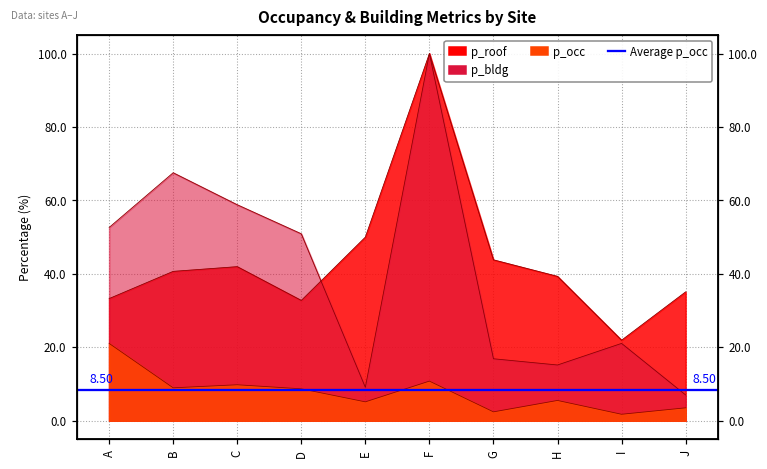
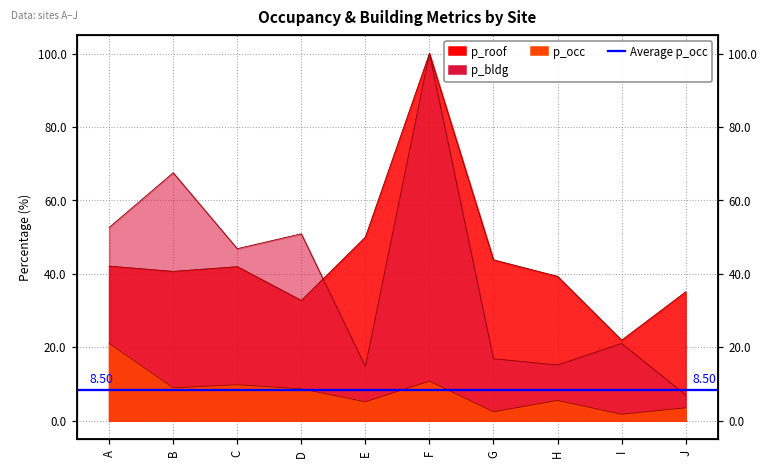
p_roof, A: 33 -> 42
p_bldg, C: 59 -> 47
p_bldg, E: 9 -> 15
